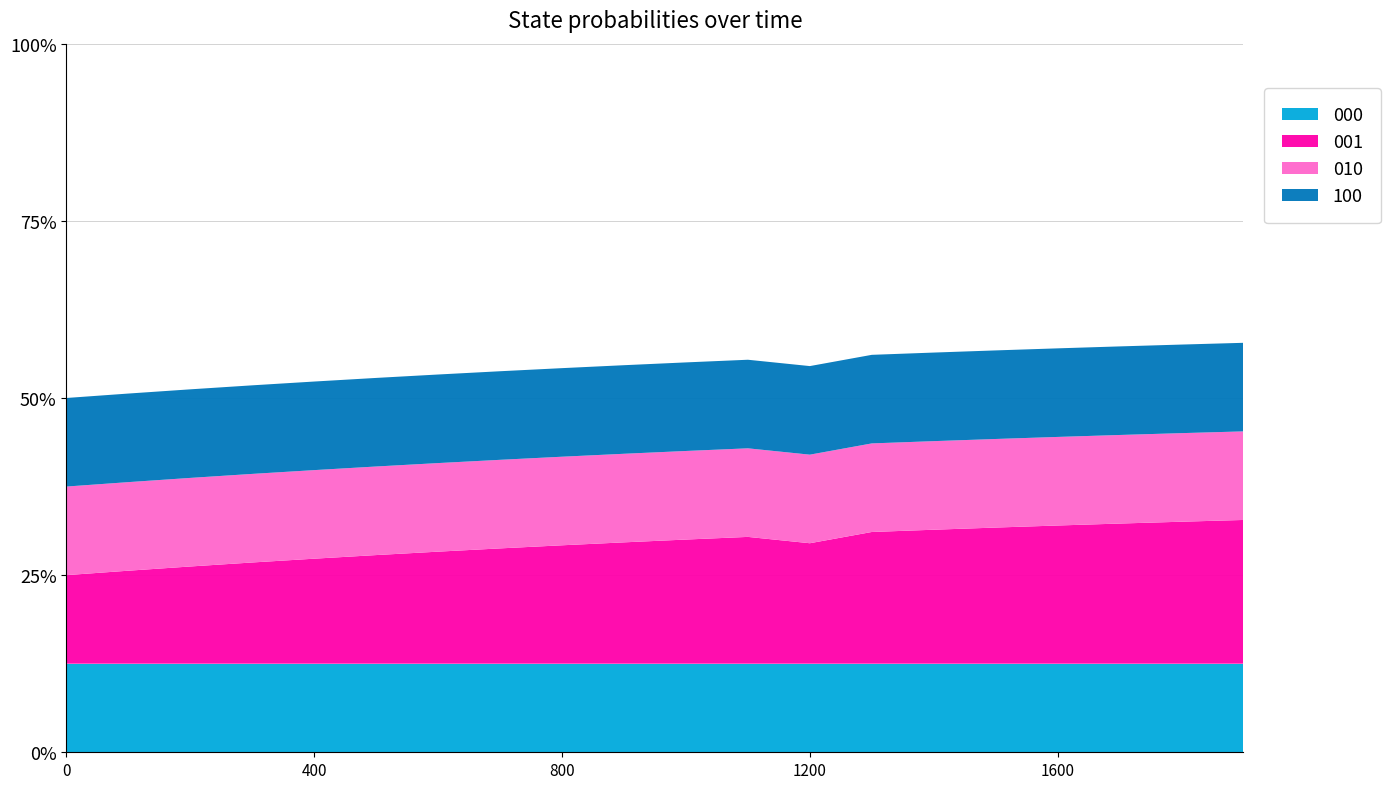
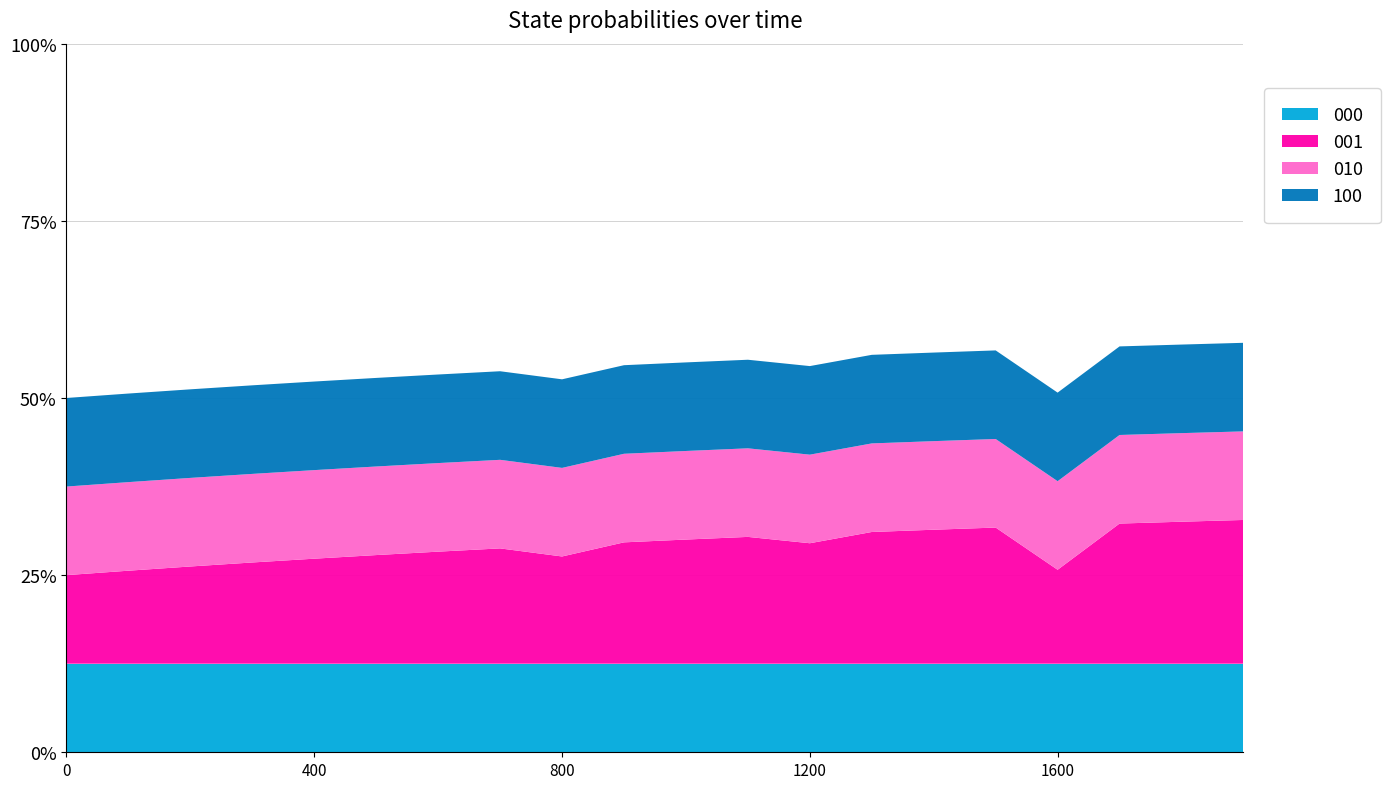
001, 800: 17% -> 15%
001, 1600: 20% -> 13%
